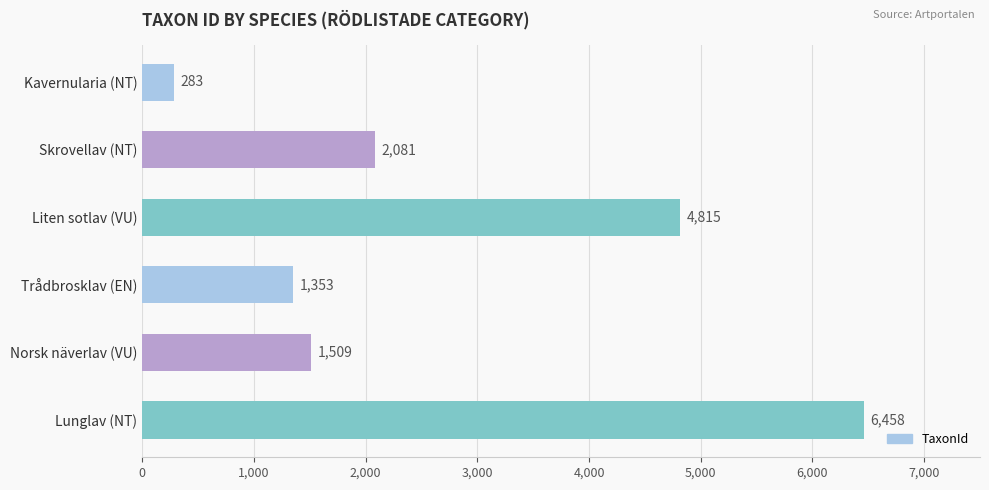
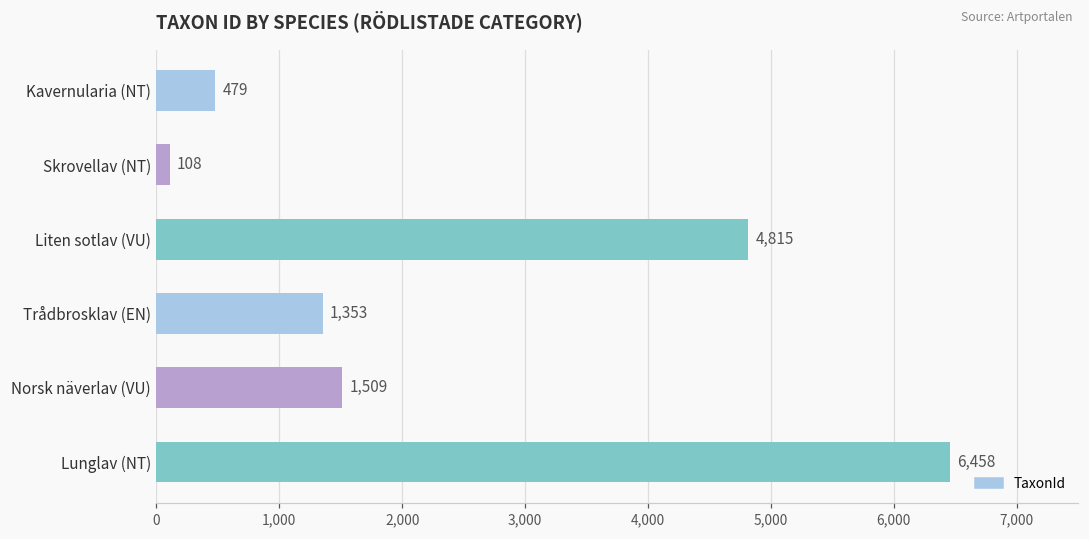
Kavernularia (NT): 283 -> 479
Skrovellav (NT): 2,081 -> 108
